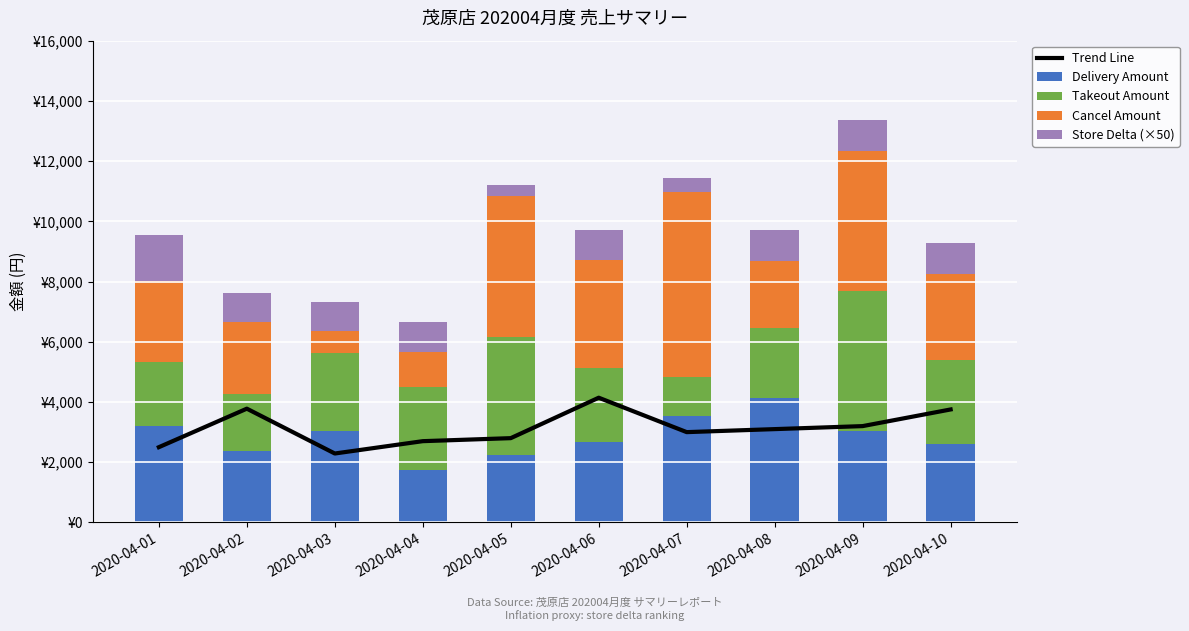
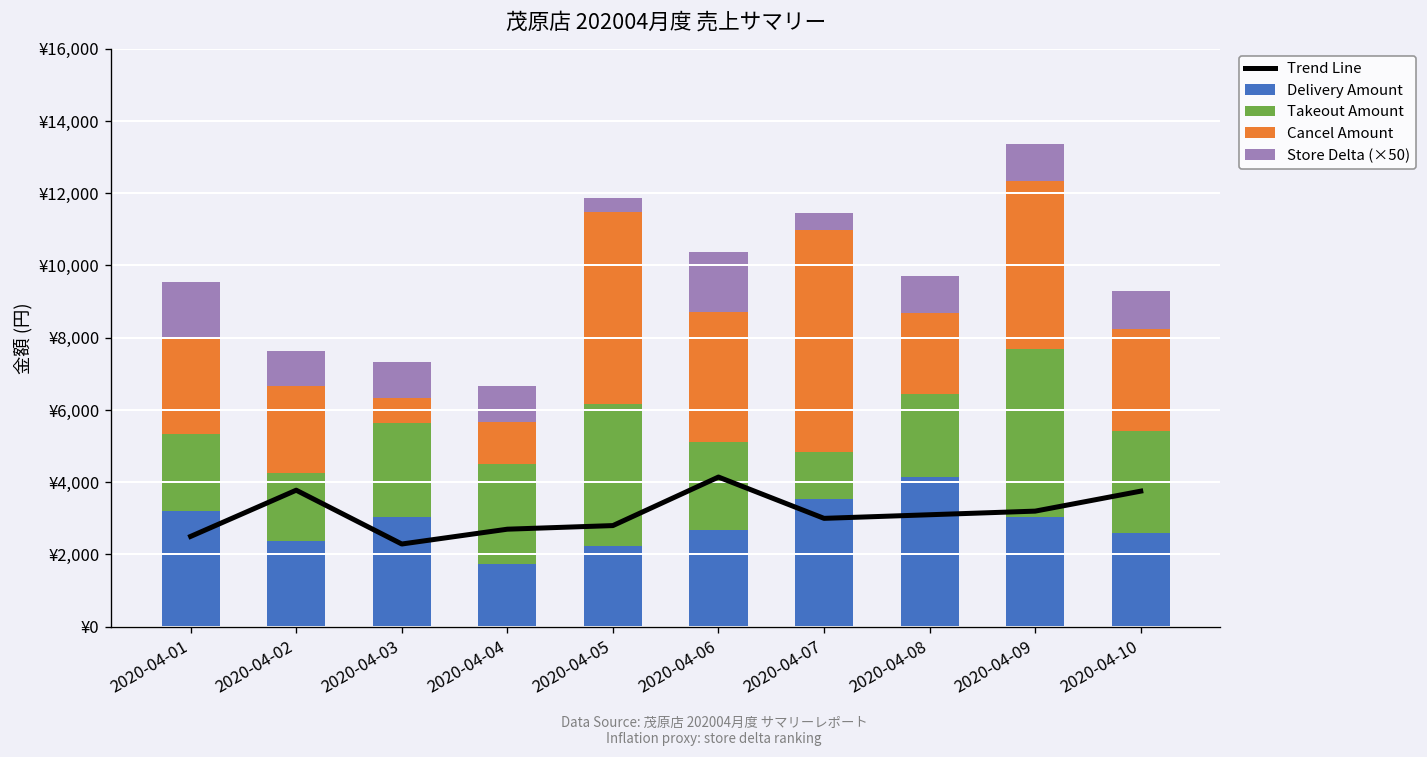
Cancel Amount, 2020-04-05: ¥4,700 -> ¥5,300
Store Delta (×50), 2020-04-06: ¥1,000 -> ¥1,700
